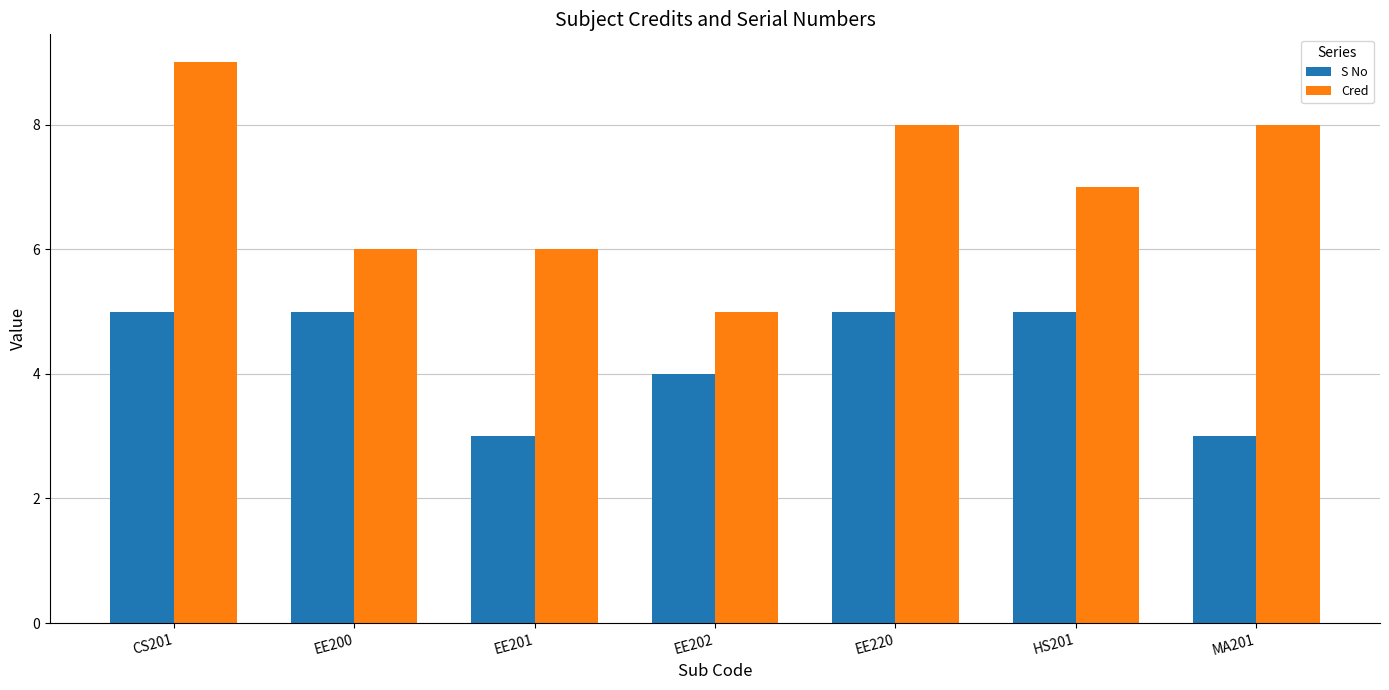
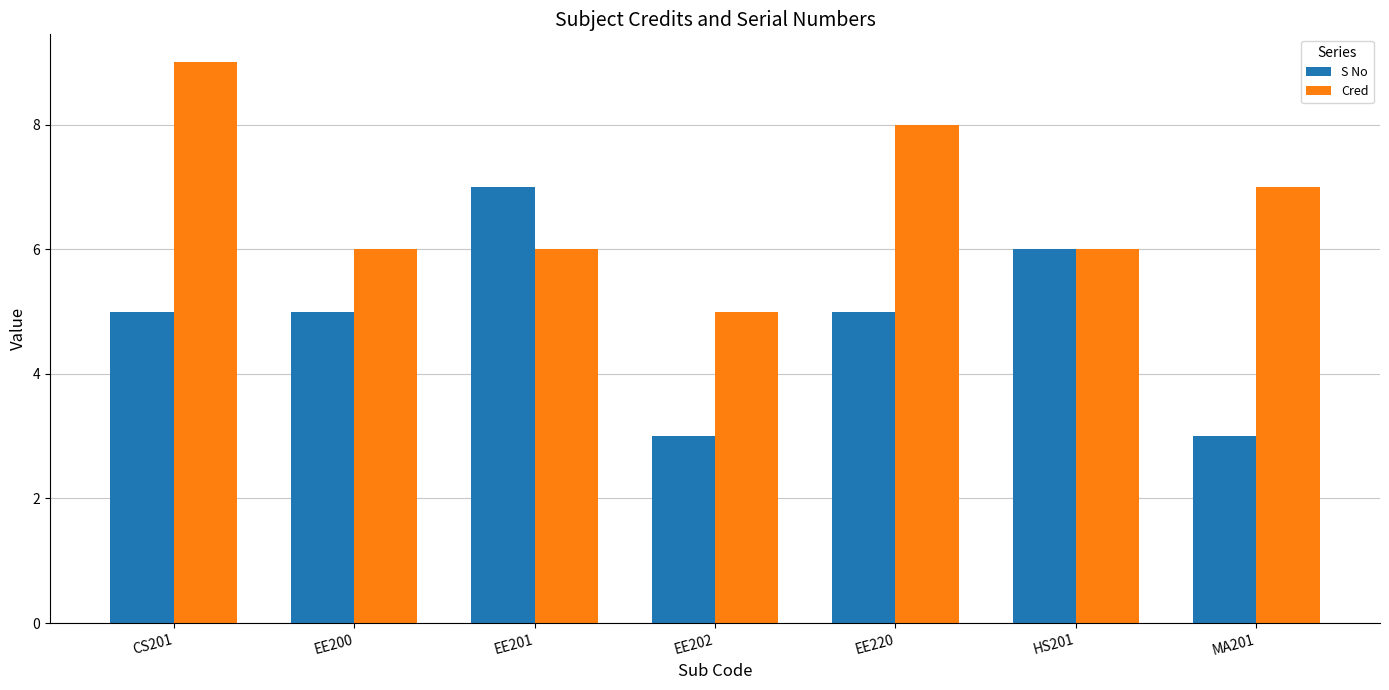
S No, EE201: 3 -> 7
S No, EE202: 4 -> 3
S No, HS201: 5 -> 6
Cred, HS201: 7 -> 6
Cred, MA201: 8 -> 7
